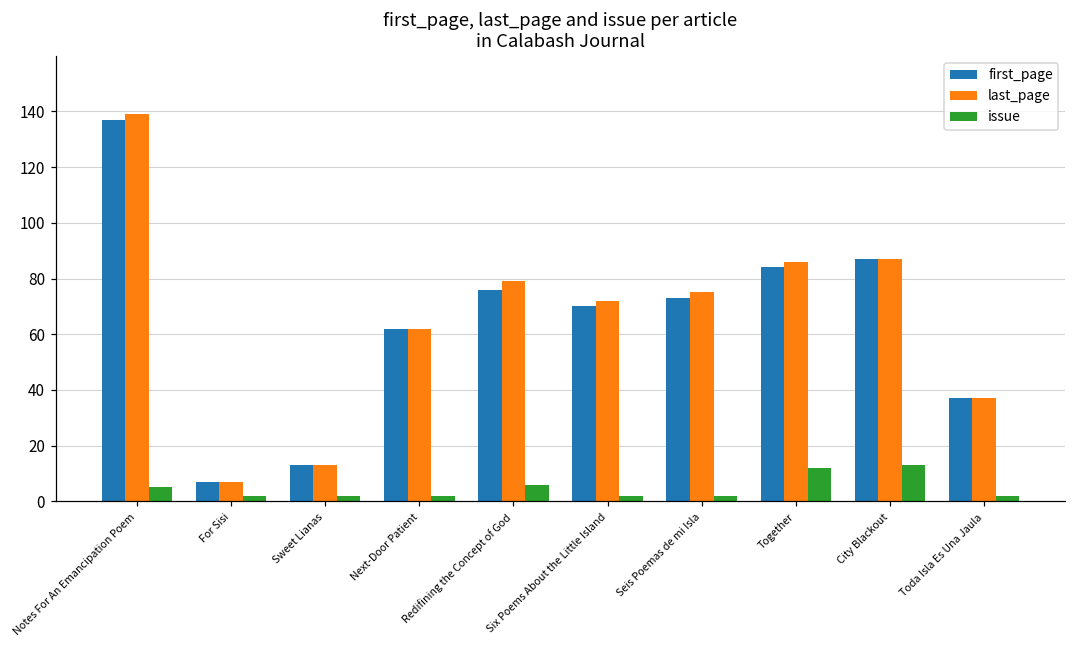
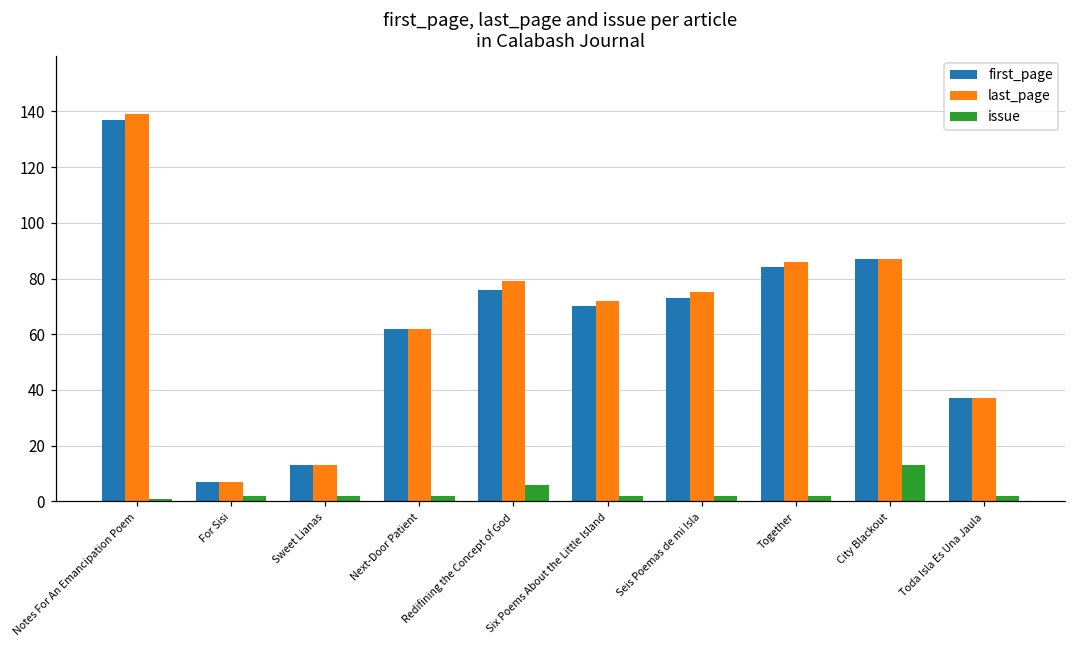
issue, Notes For An Emancipation Poem: 5 -> 1
issue, Together: 12 -> 2
